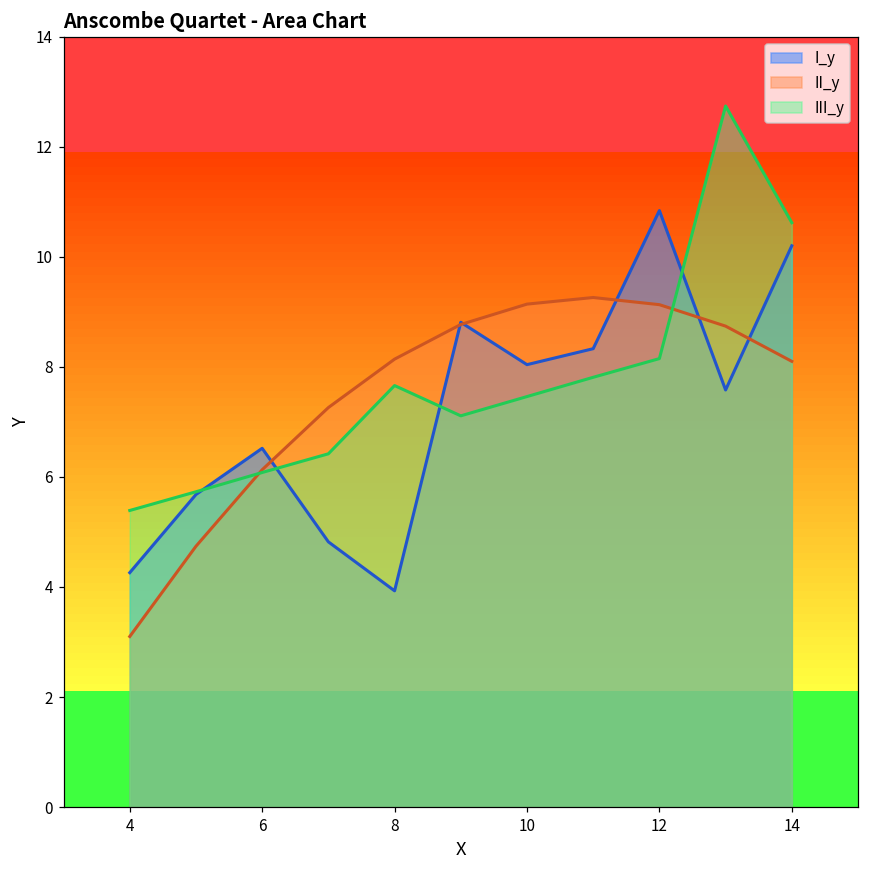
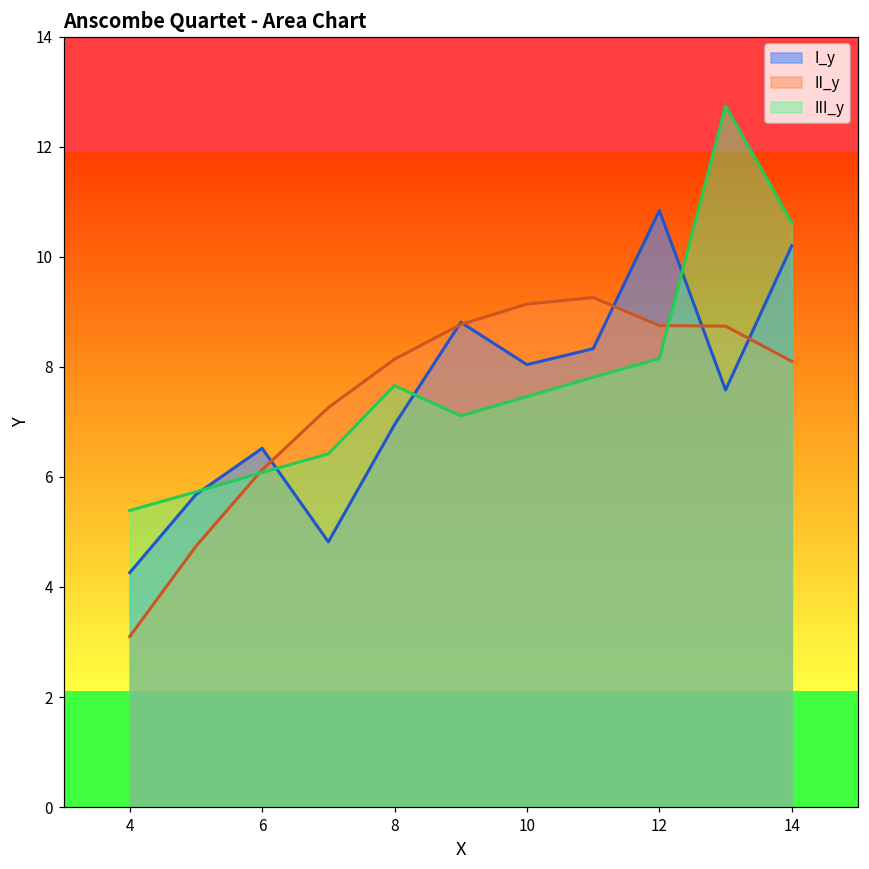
I_y, 8: 3.9 -> 7.0
II_y, 12: 9.1 -> 8.8
